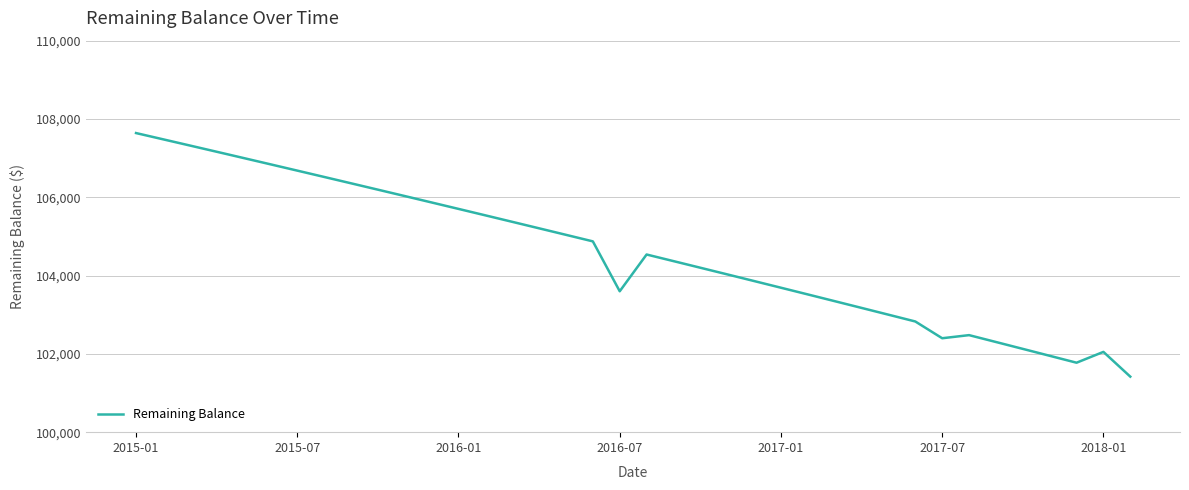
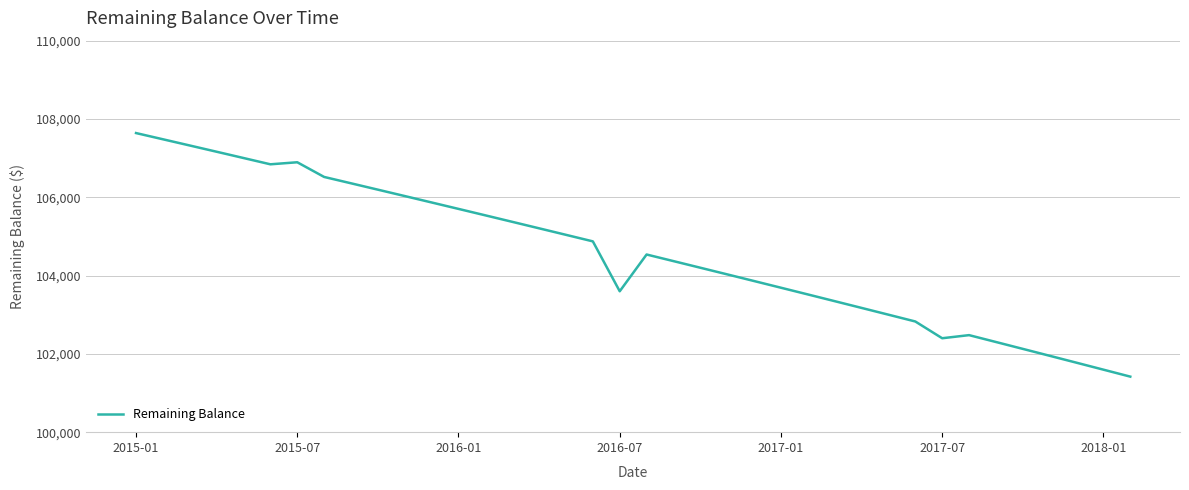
2015-07: 106,700 -> 106,900
2018-01: 102,100 -> 101,600
